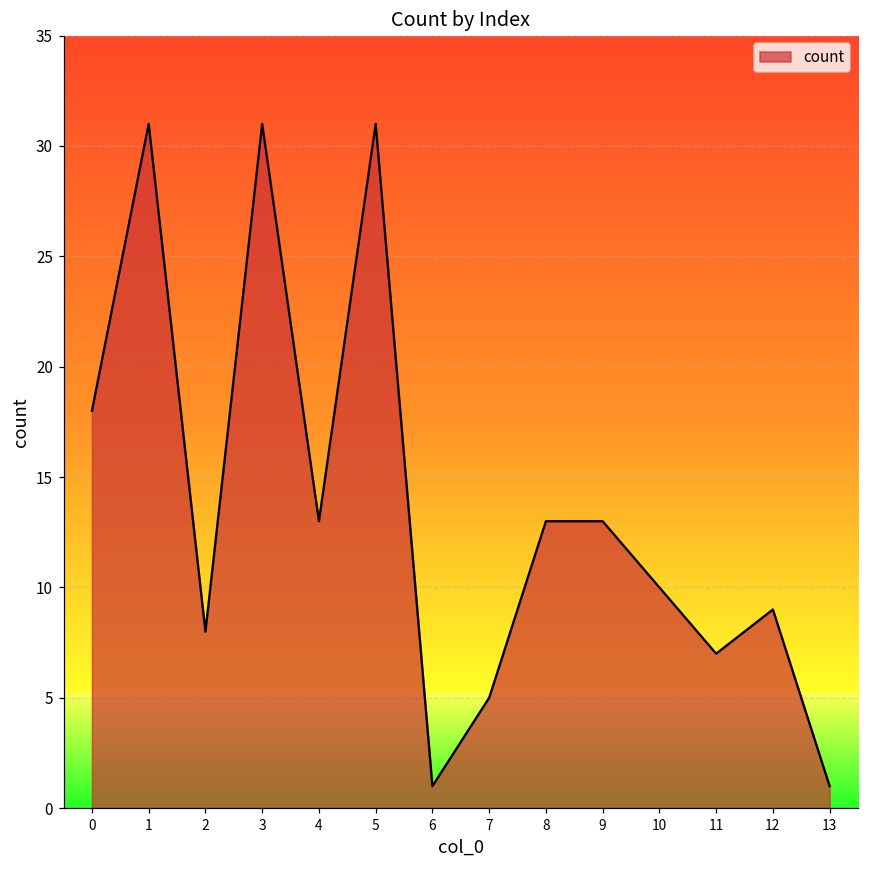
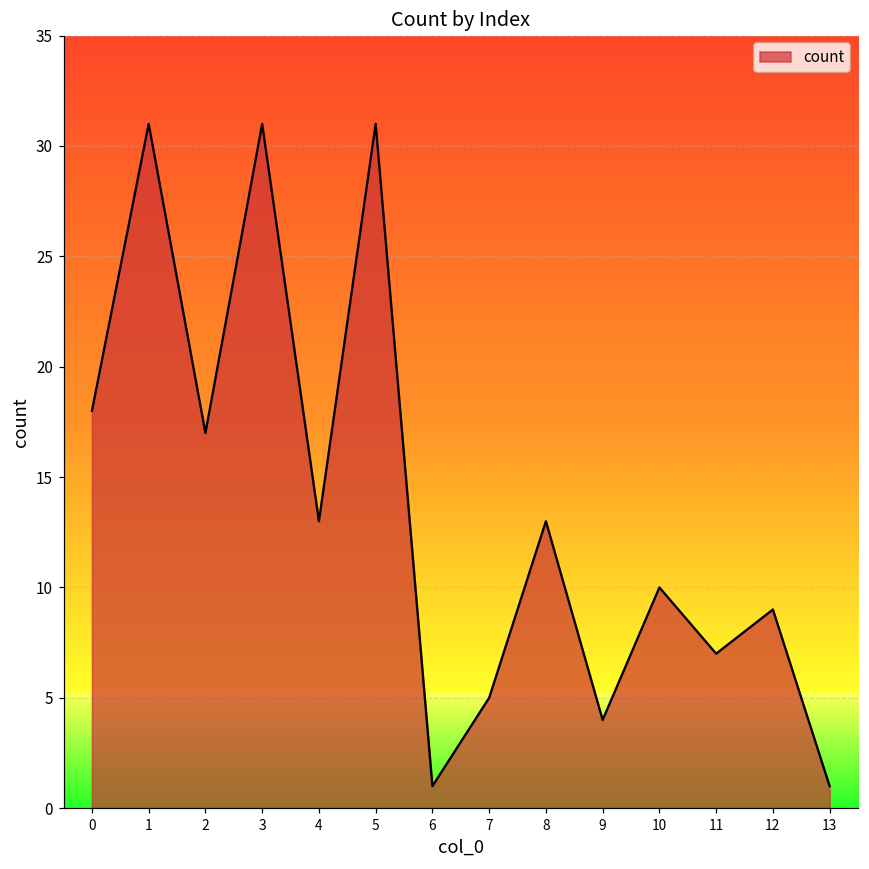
2: 8 -> 17
9: 13 -> 4
